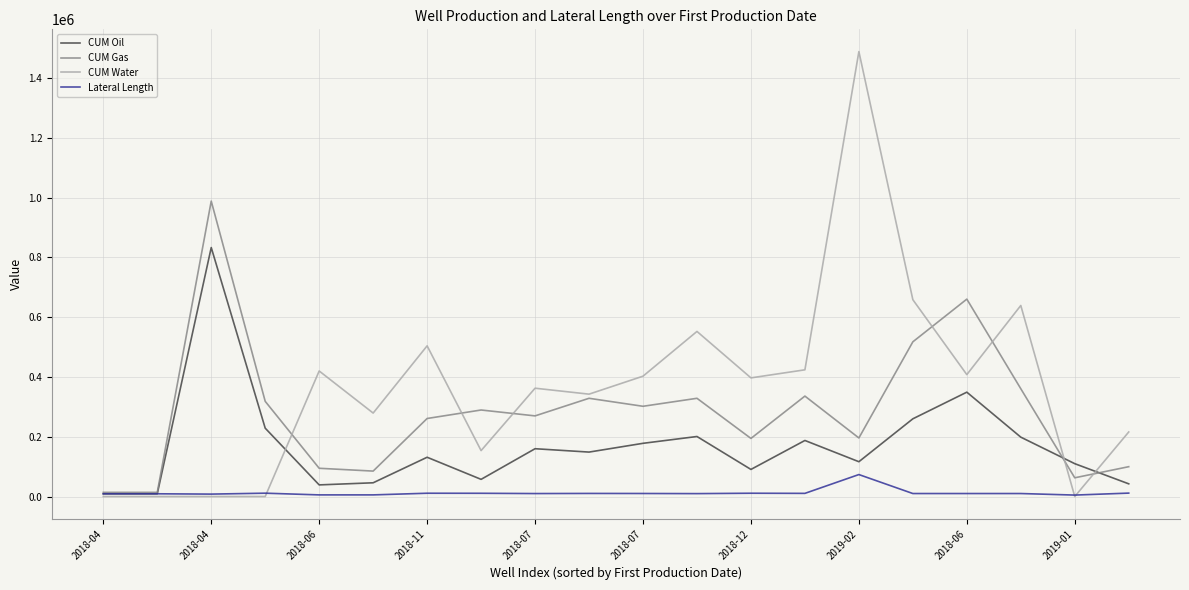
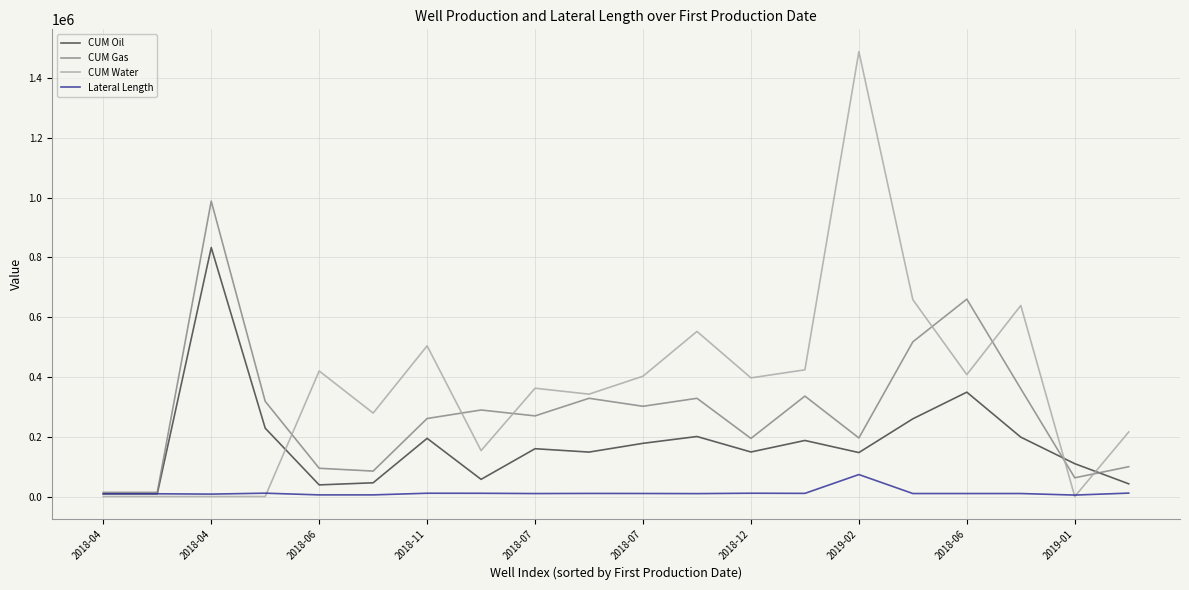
CUM Oil, 2018-11: 130000 -> 190000
CUM Oil, 2018-12: 90000 -> 150000
CUM Oil, 2019-02: 120000 -> 150000
